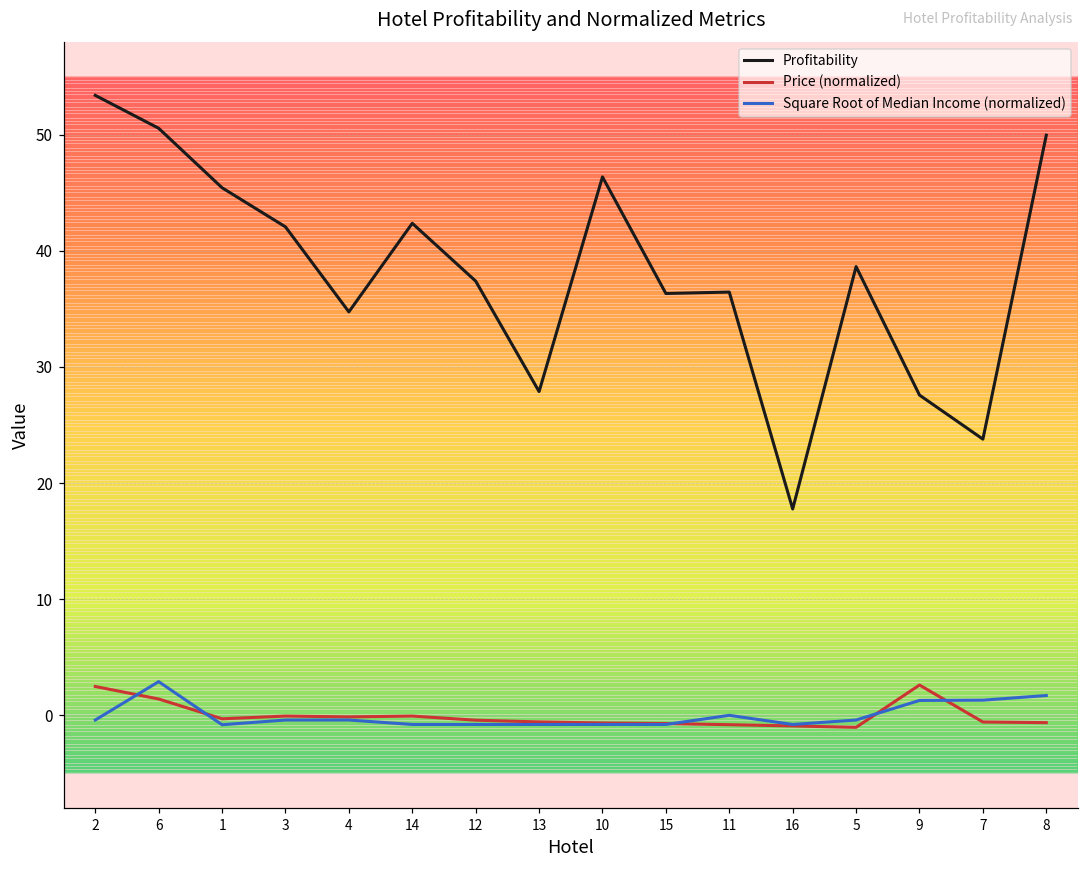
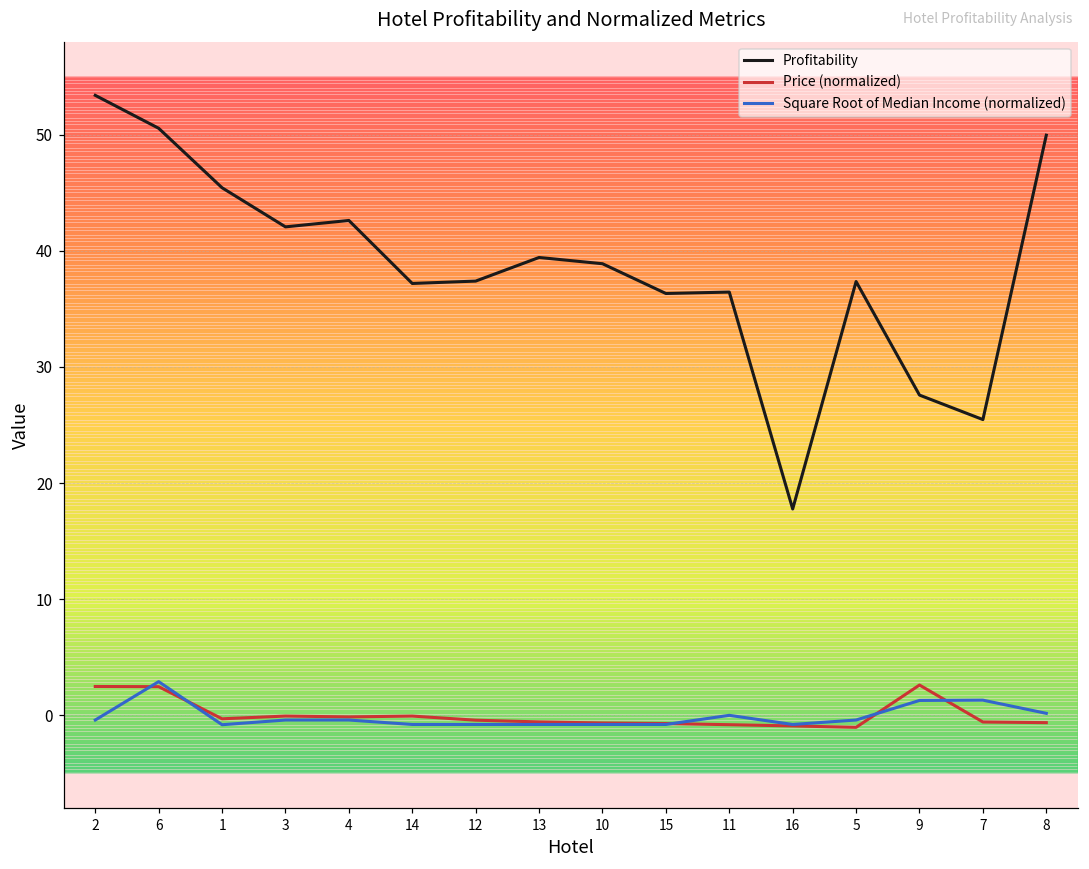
Price (normalized), 6: 1.4 -> 2.5
Profitability, 4: 34.7 -> 42.6
Profitability, 14: 42.4 -> 37.2
Profitability, 13: 27.9 -> 39.4
Profitability, 10: 46.4 -> 38.9
Profitability, 5: 38.6 -> 37.3
Profitability, 7: 23.8 -> 25.5
Square Root of Median Income (normalized), 8: 1.7 -> 0.2
